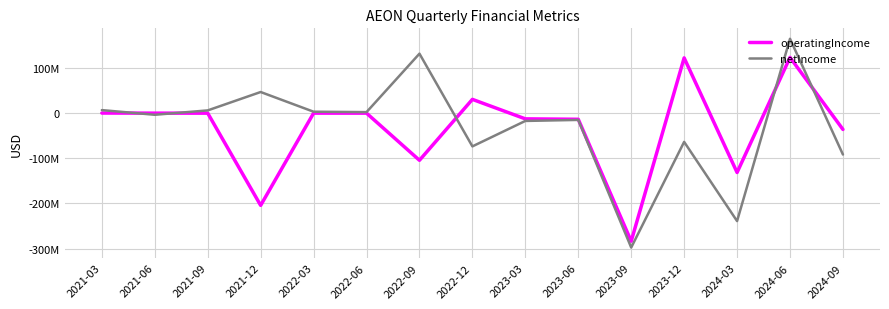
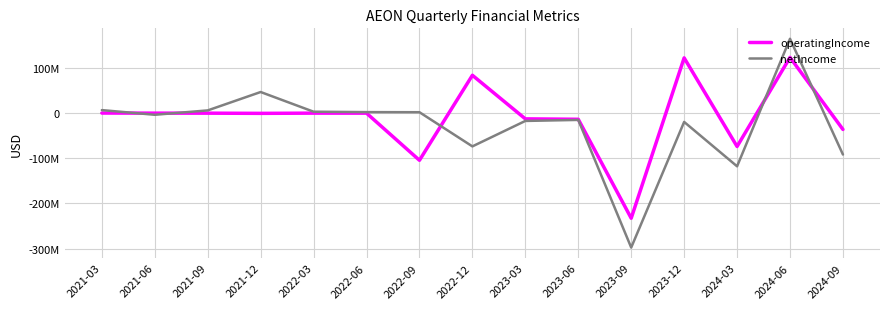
operatingIncome, 2021-12: -200000000 -> 0
netIncome, 2022-09: 130000000 -> 0
operatingIncome, 2022-12: 30000000 -> 80000000
operatingIncome, 2023-09: -280000000 -> -230000000
netIncome, 2023-12: -60000000 -> -20000000
operatingIncome, 2024-03: -130000000 -> -70000000
netIncome, 2024-03: -240000000 -> -120000000
